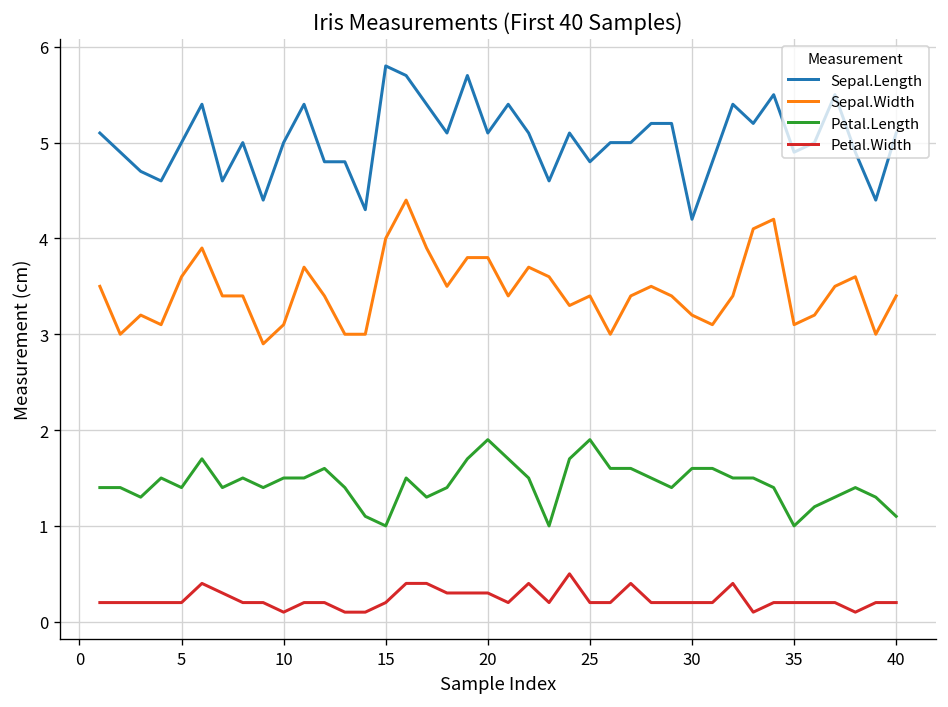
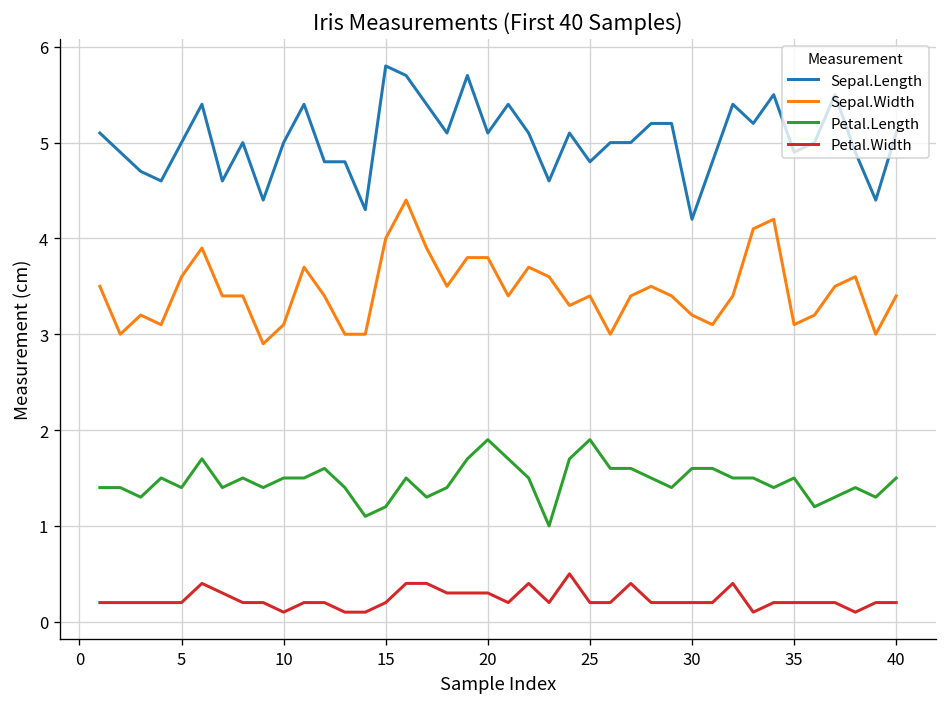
Petal.Length, 15: 1.0 -> 1.2
Petal.Length, 35: 1.0 -> 1.5
Petal.Length, 40: 1.1 -> 1.5
